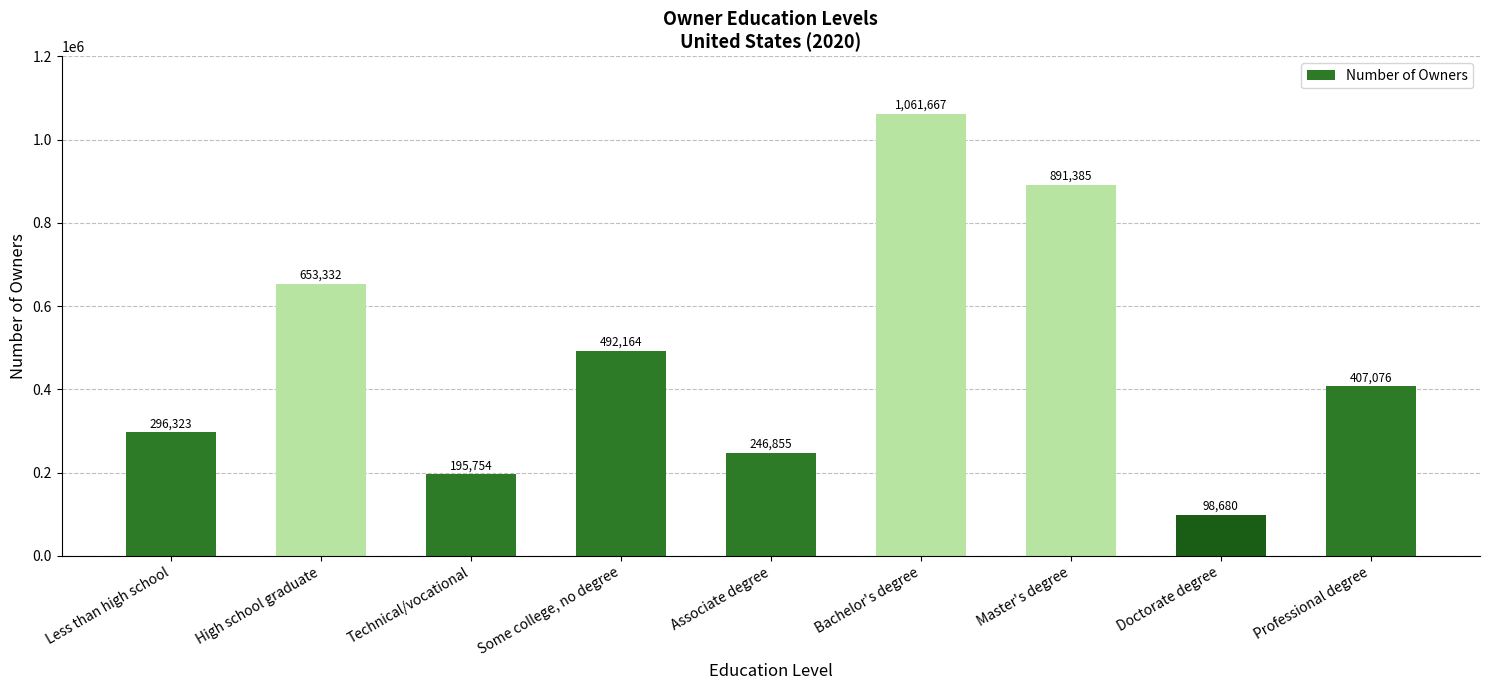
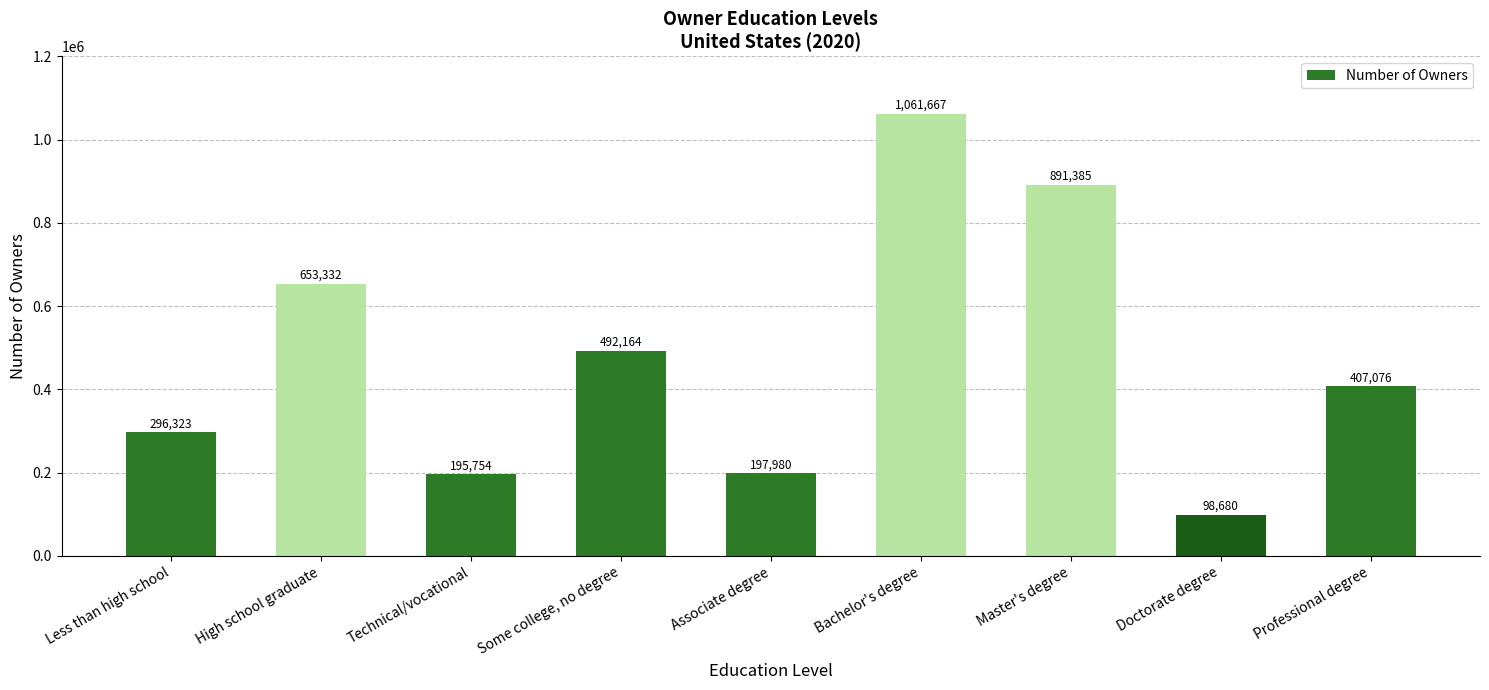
Associate degree: 246,855 -> 197,980
